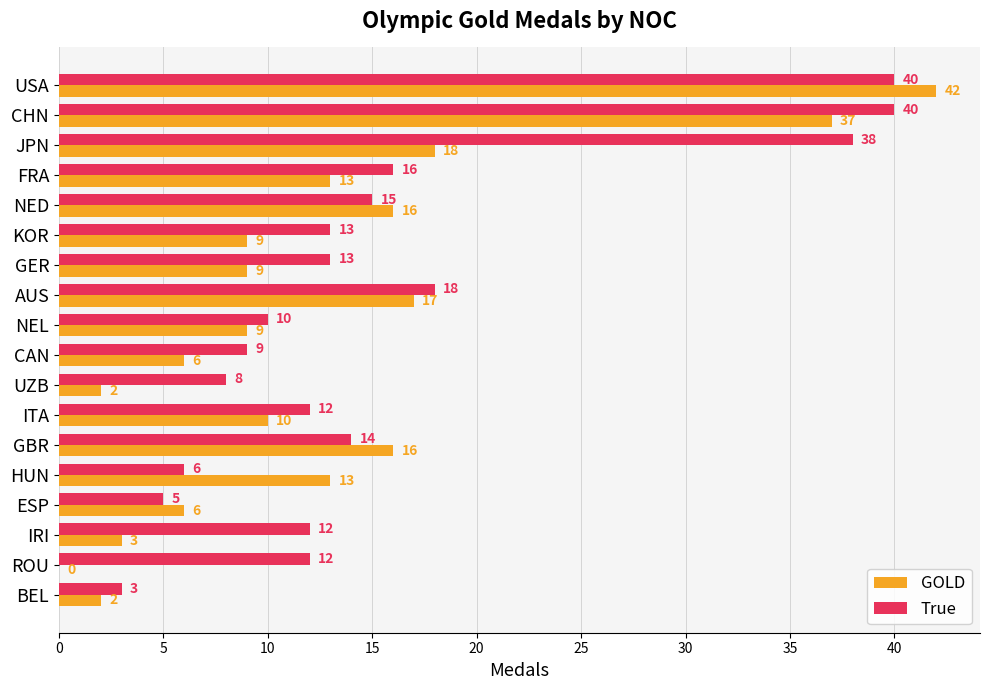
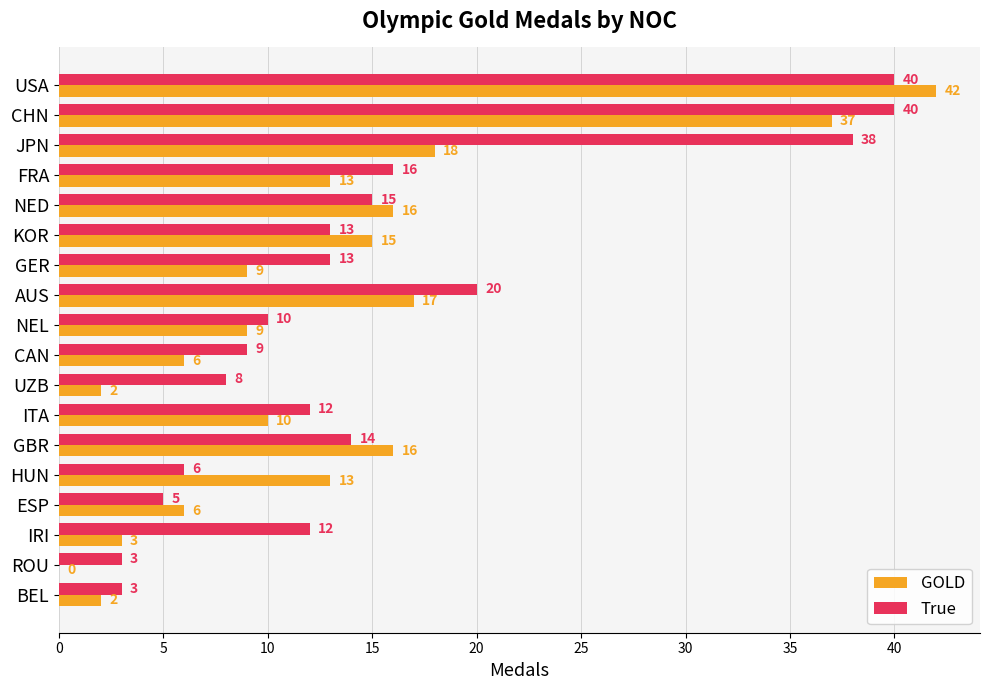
GOLD, KOR: 9 -> 15
True, AUS: 18 -> 20
True, ROU: 12 -> 3
